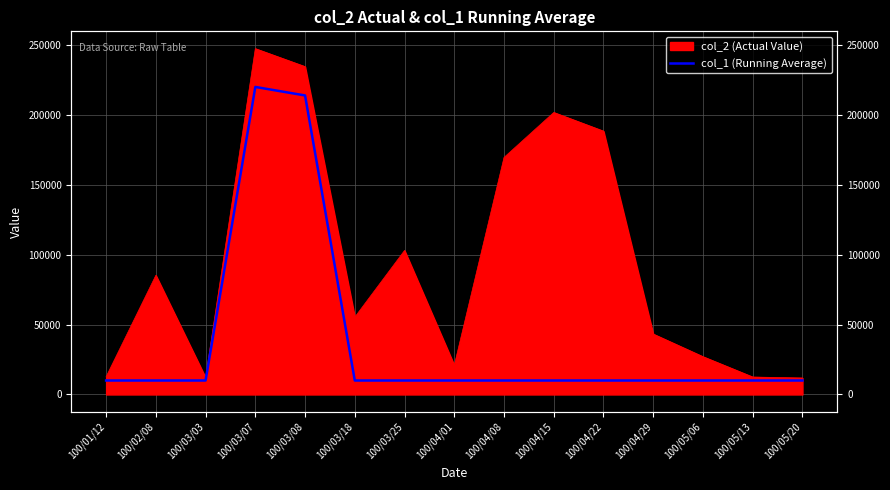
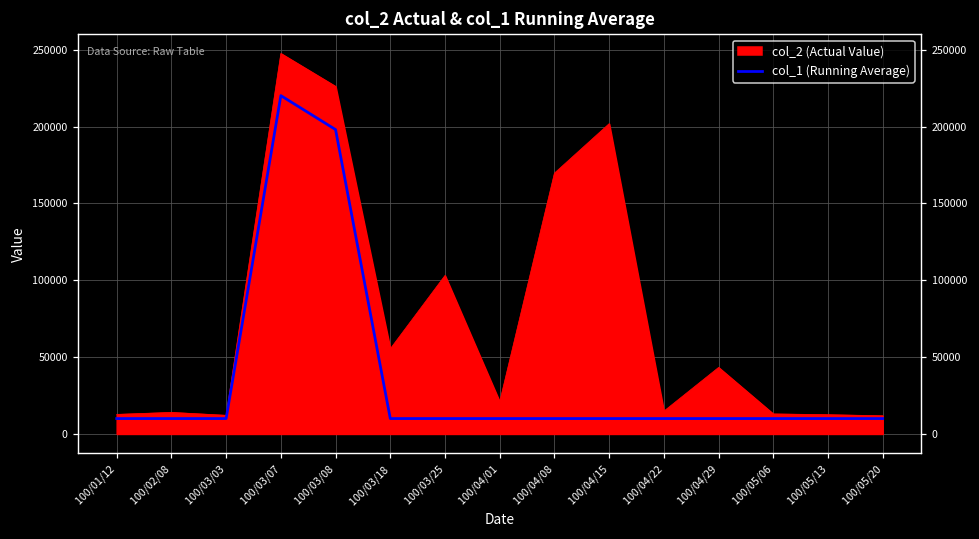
col_2 (Actual Value), 100/02/08: 85000 -> 14000
col_2 (Actual Value), 100/03/08: 235000 -> 226000
col_1 (Running Average), 100/03/08: 214000 -> 198000
col_2 (Actual Value), 100/04/22: 188000 -> 15000
col_2 (Actual Value), 100/05/06: 27000 -> 13000
